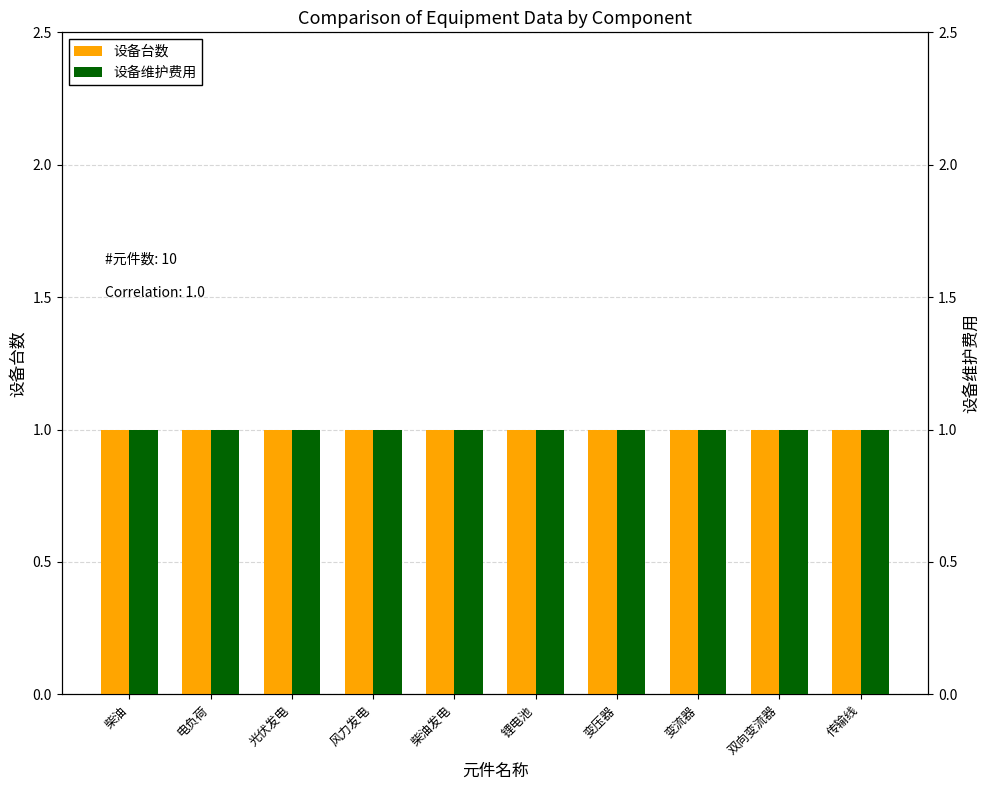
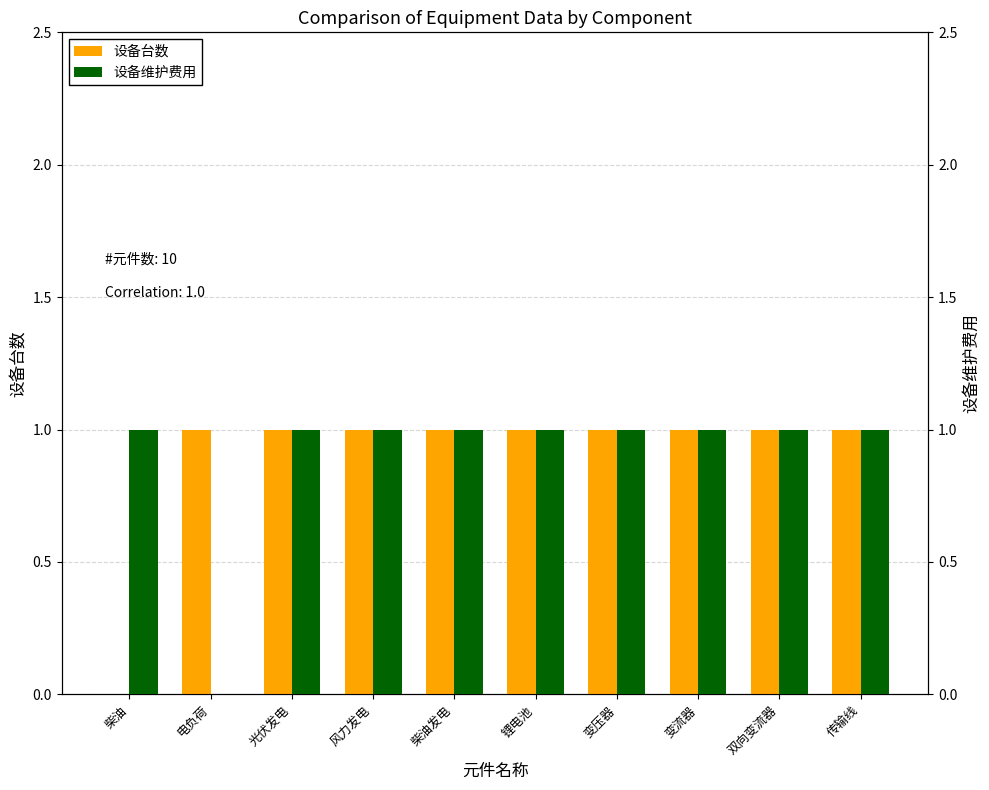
设备台数, 柴油: 1 -> 0
设备维护费用, 电负荷: 1 -> 0
